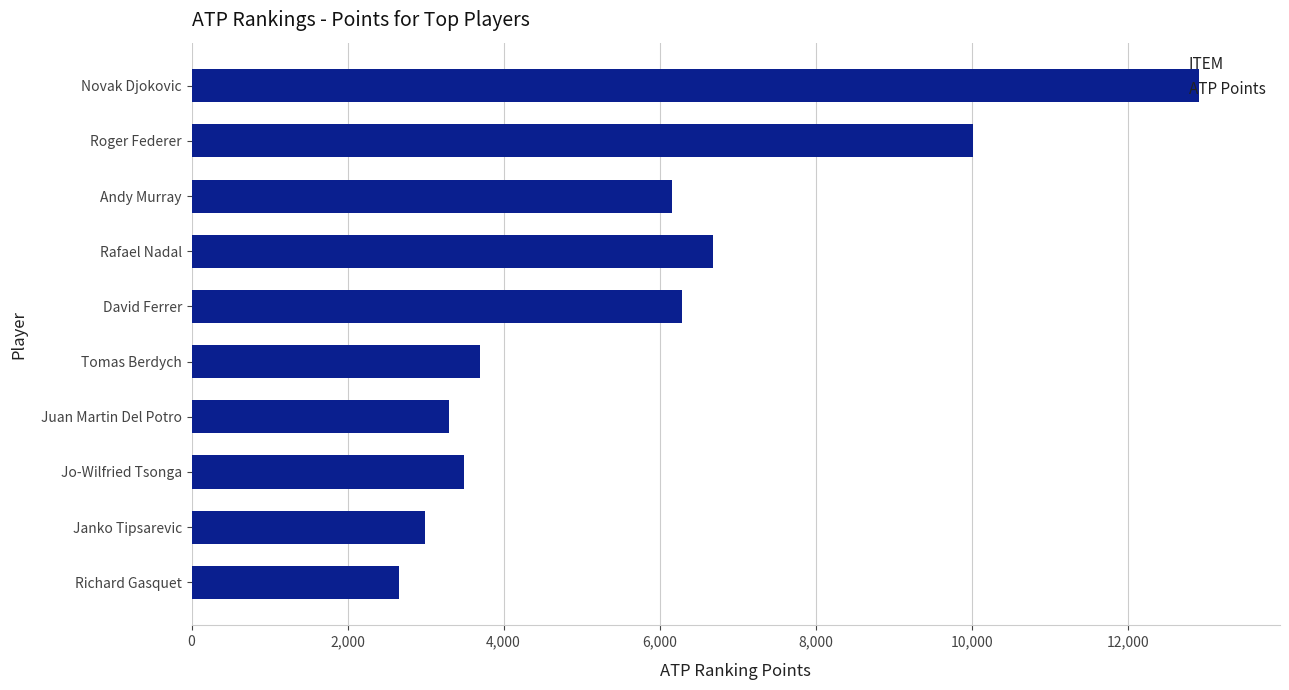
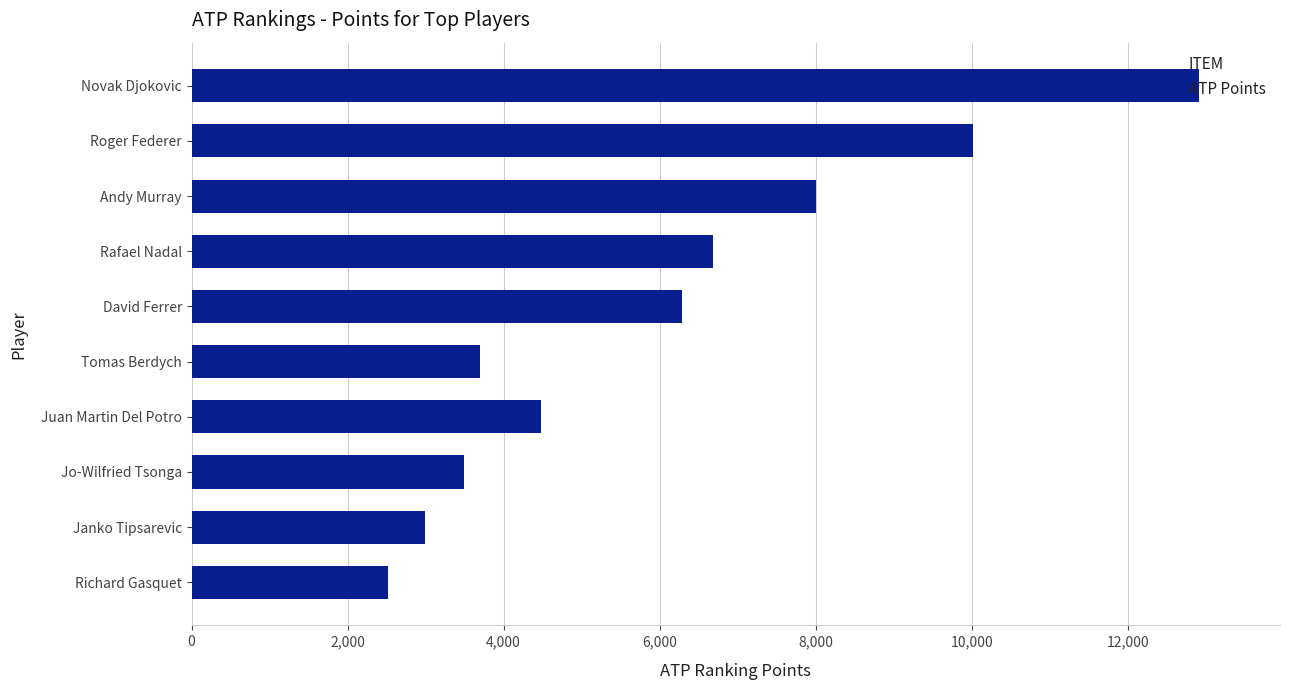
Andy Murray: 6,200 -> 8,000
Juan Martin Del Potro: 3,300 -> 4,500
Richard Gasquet: 2,700 -> 2,500
